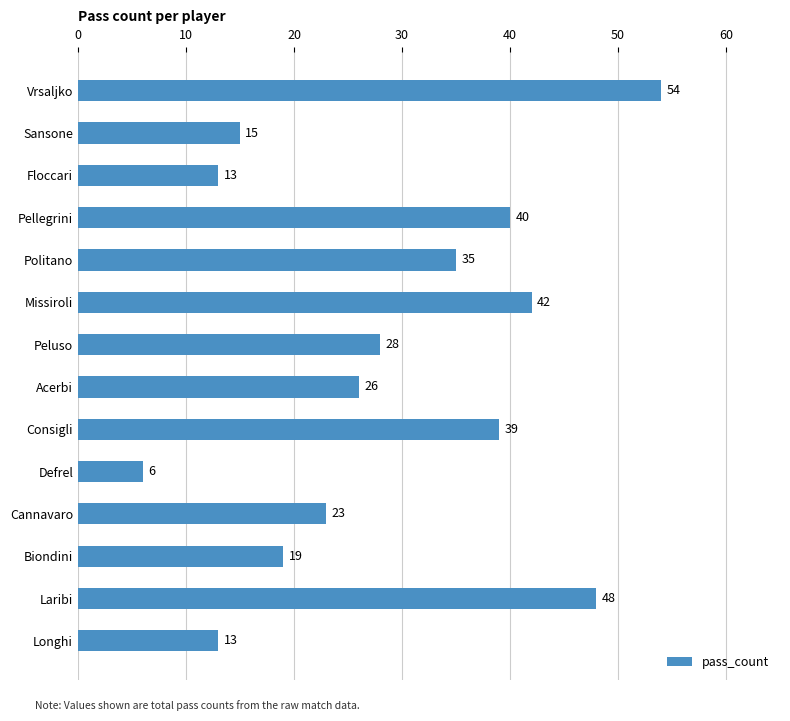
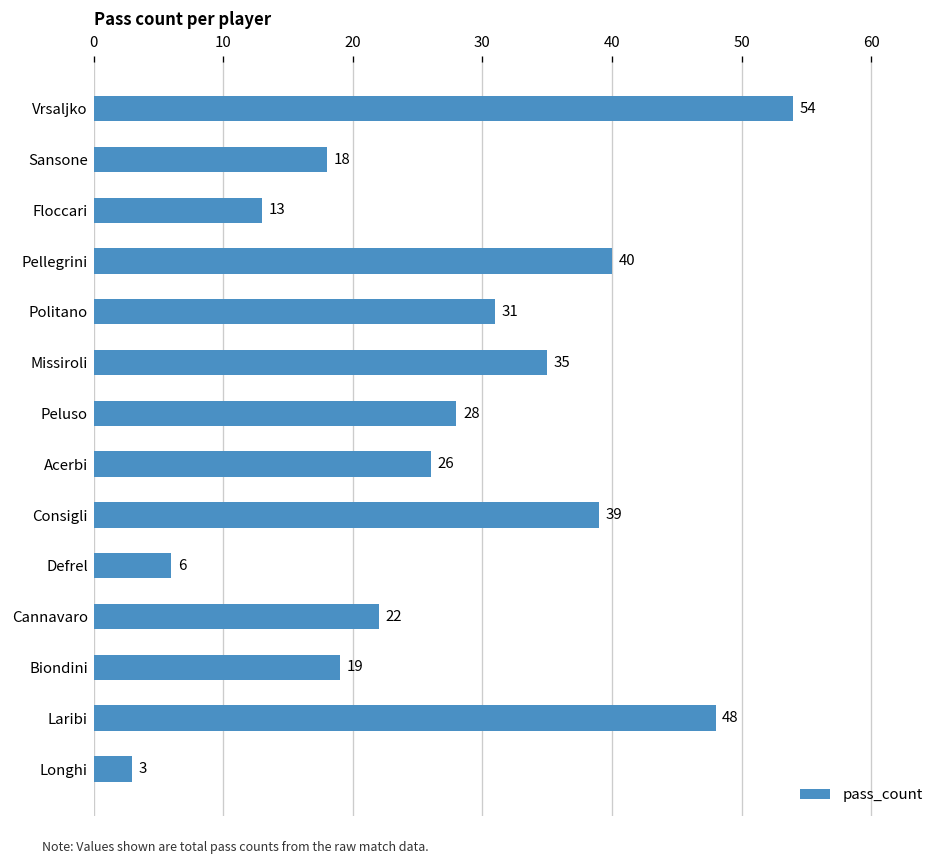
Sansone: 15 -> 18
Politano: 35 -> 31
Missiroli: 42 -> 35
Cannavaro: 23 -> 22
Longhi: 13 -> 3
